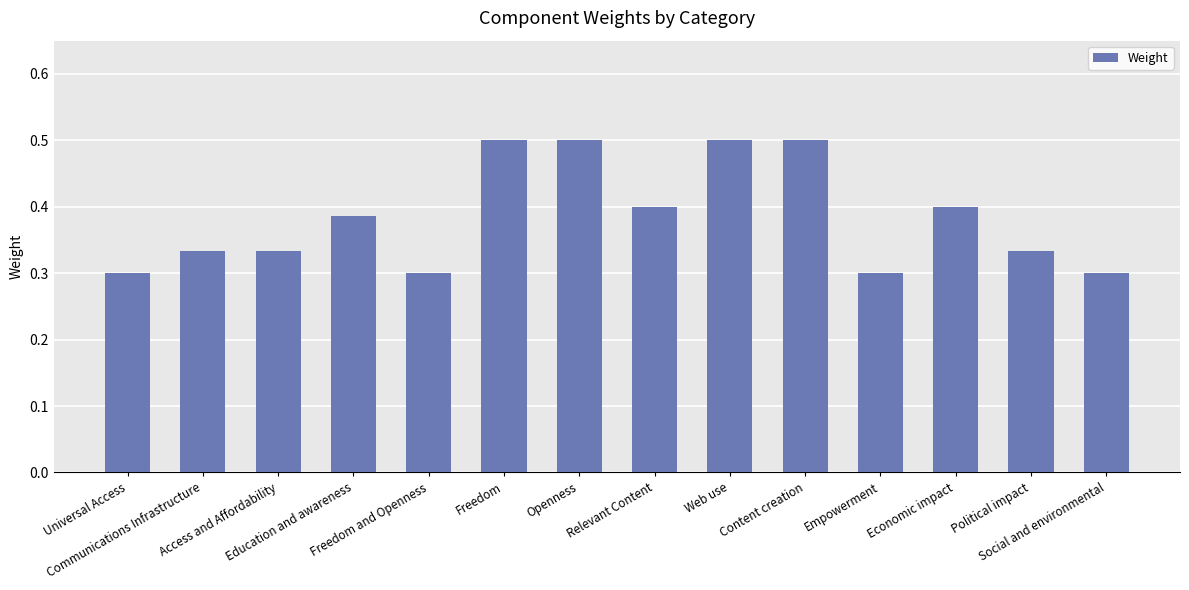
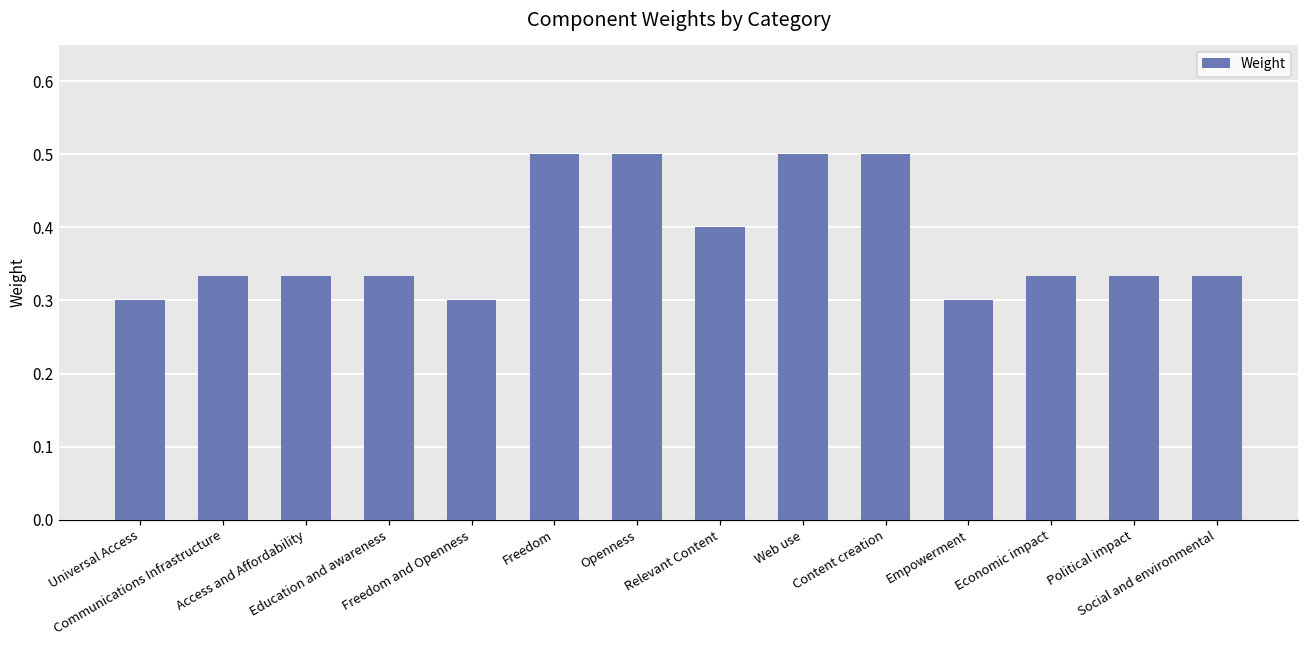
Education and awareness: 0.39 -> 0.33
Economic impact: 0.40 -> 0.33
Social and environmental: 0.30 -> 0.33
